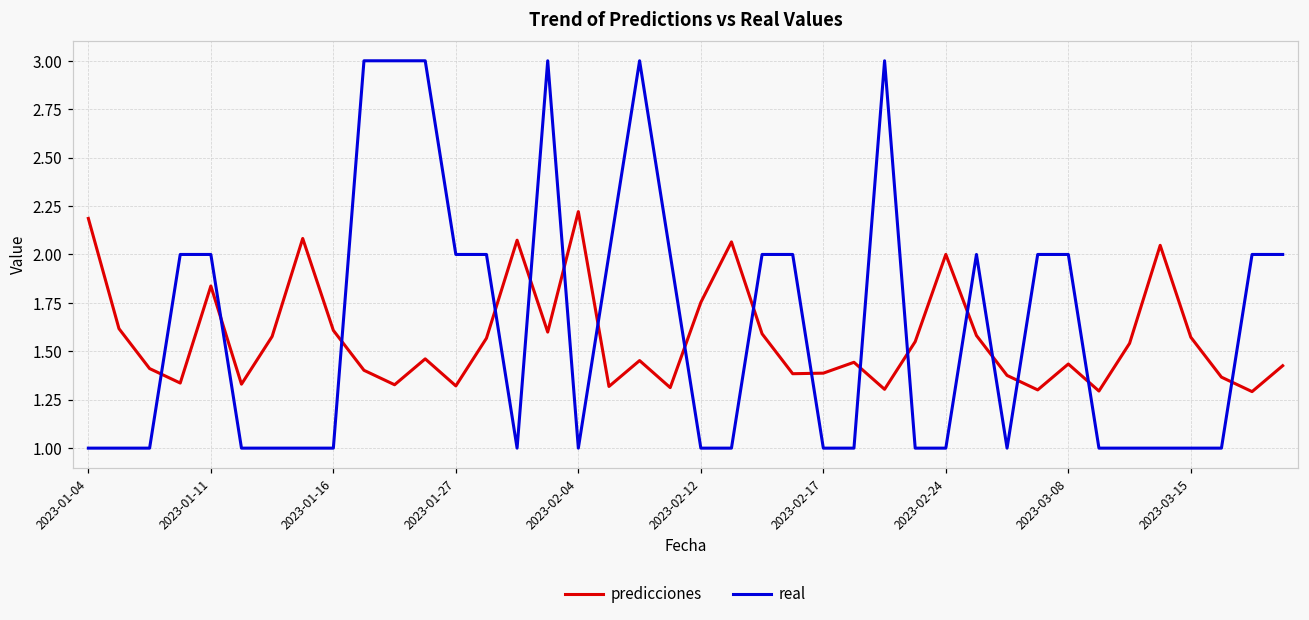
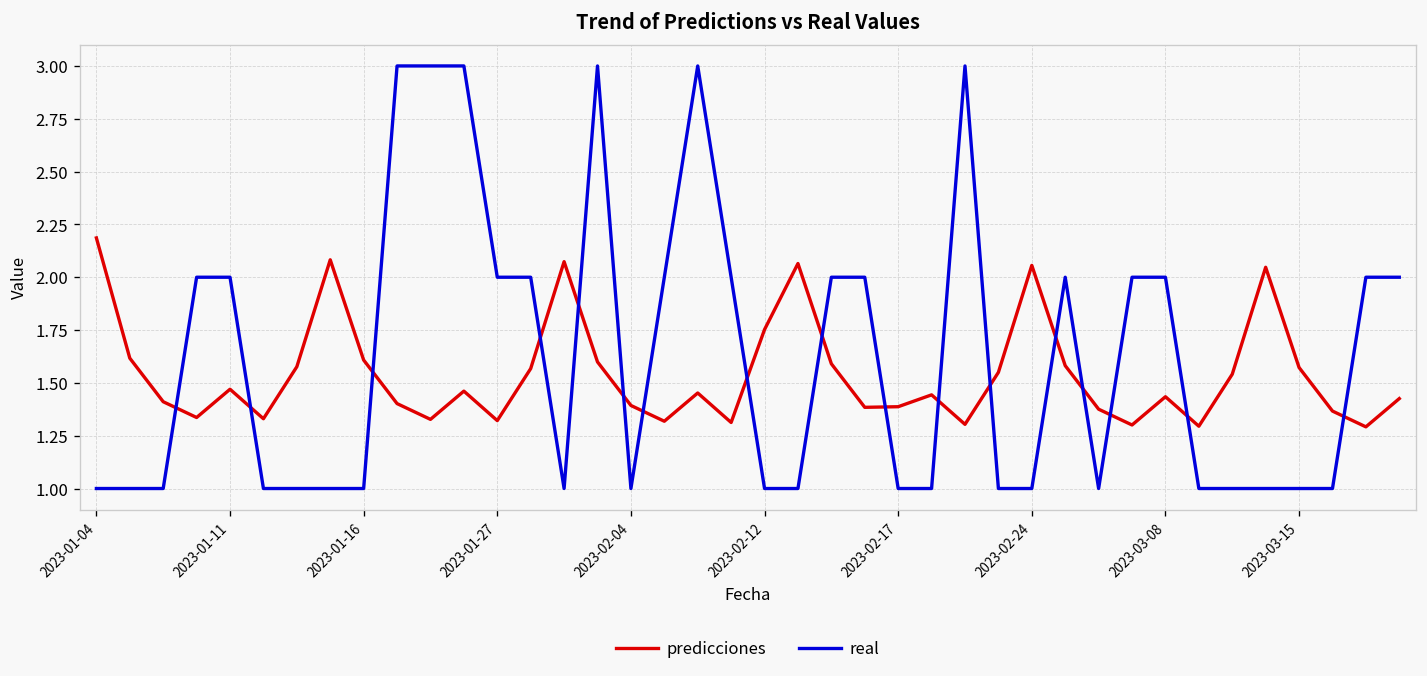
predicciones, 2023-01-11: 1.84 -> 1.47
predicciones, 2023-02-04: 2.22 -> 1.39
predicciones, 2023-02-24: 2.00 -> 2.06
